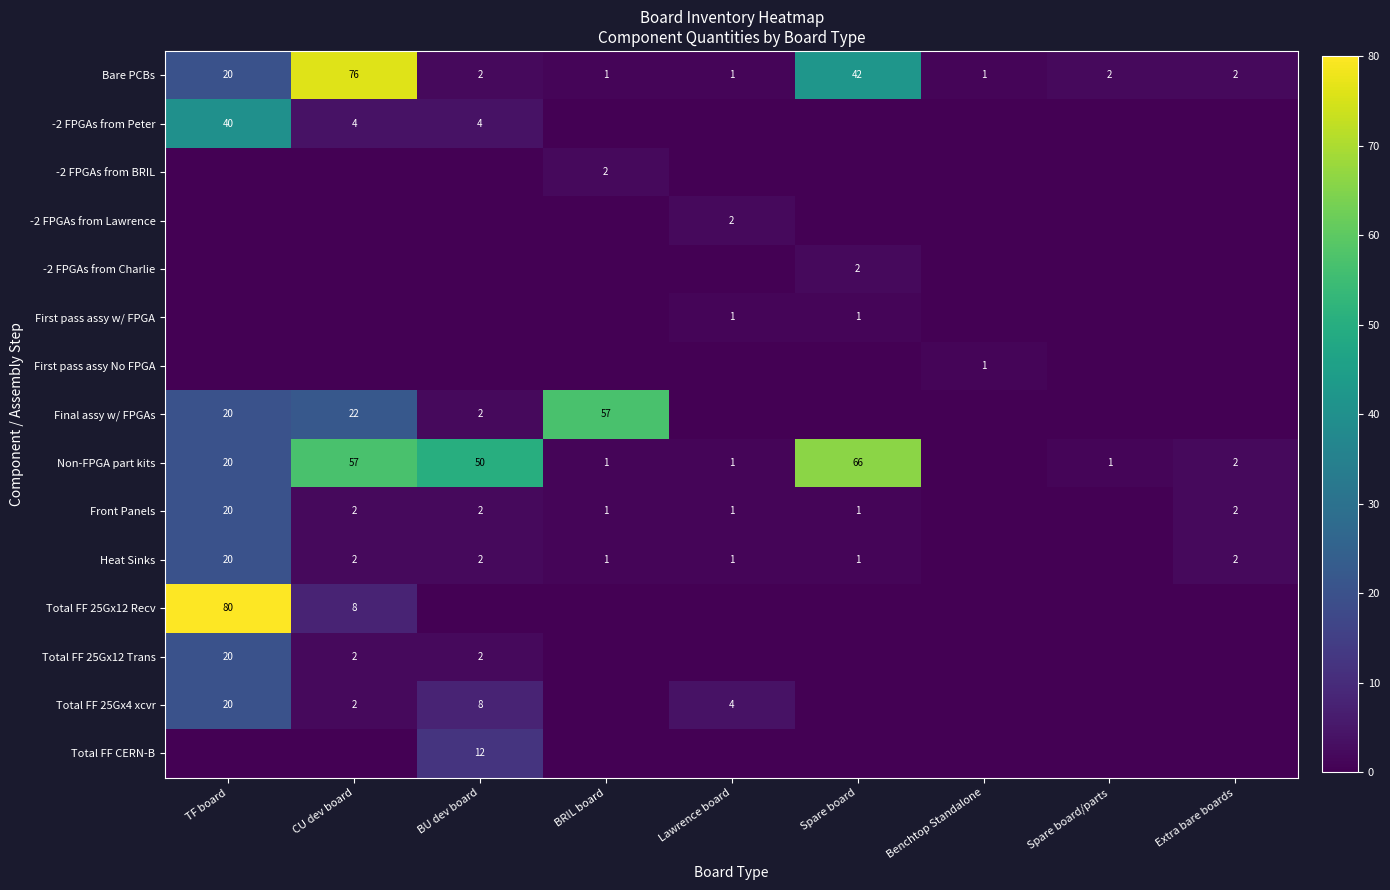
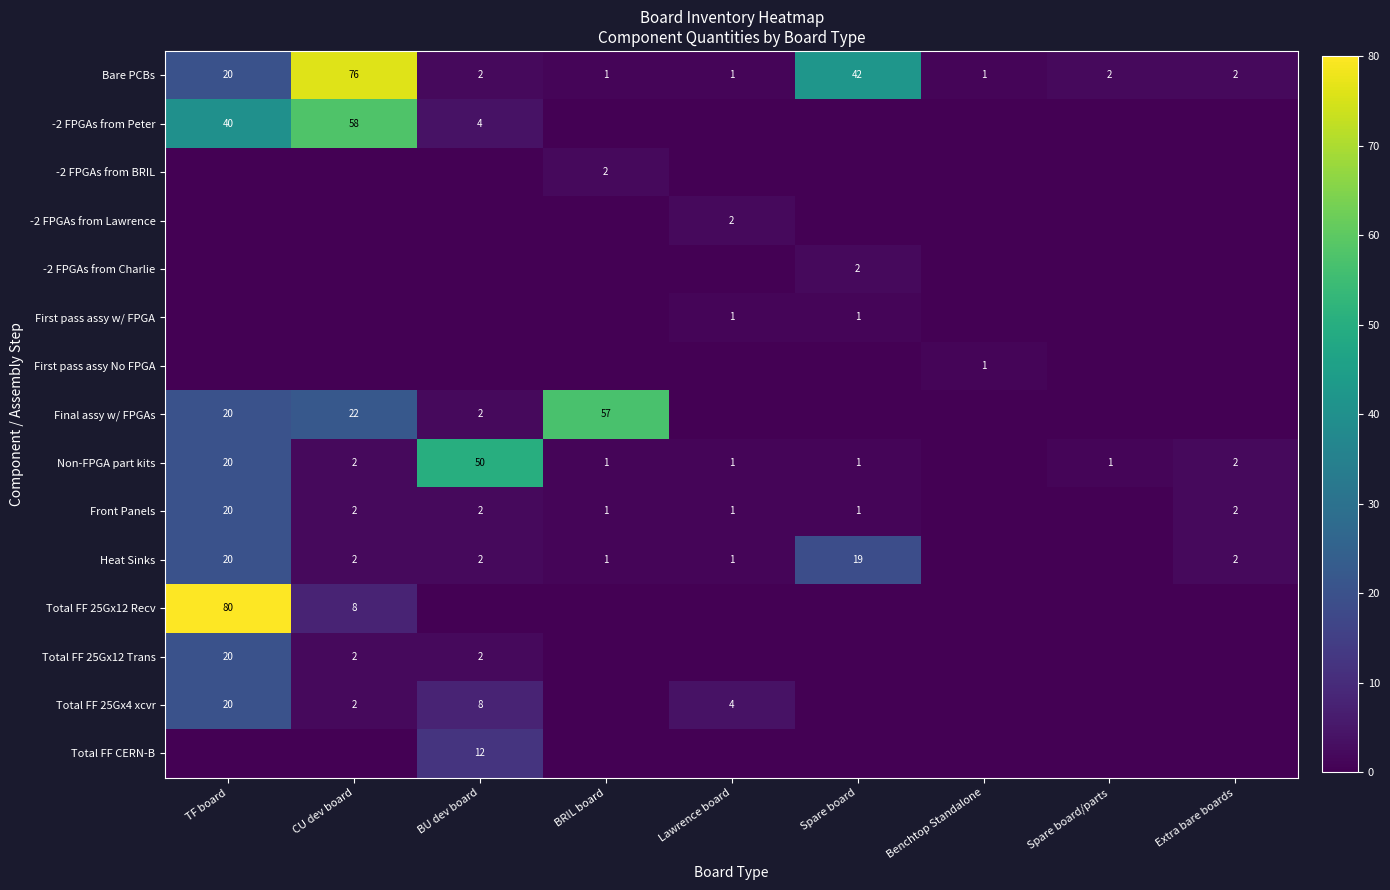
-2 FPGAs from Peter, CU dev board: 4 -> 58
Non-FPGA part kits, CU dev board: 57 -> 2
Non-FPGA part kits, Spare board: 66 -> 1
Heat Sinks, Spare board: 1 -> 19
